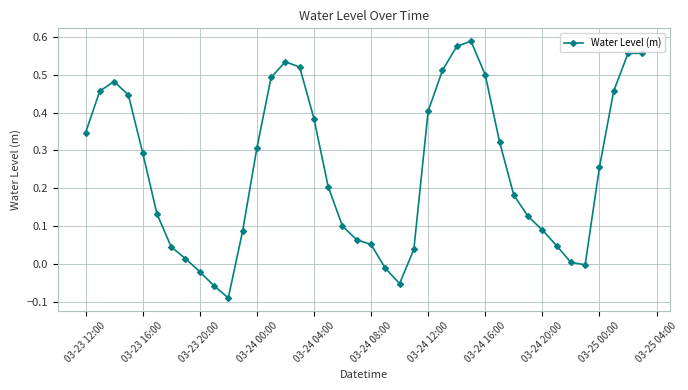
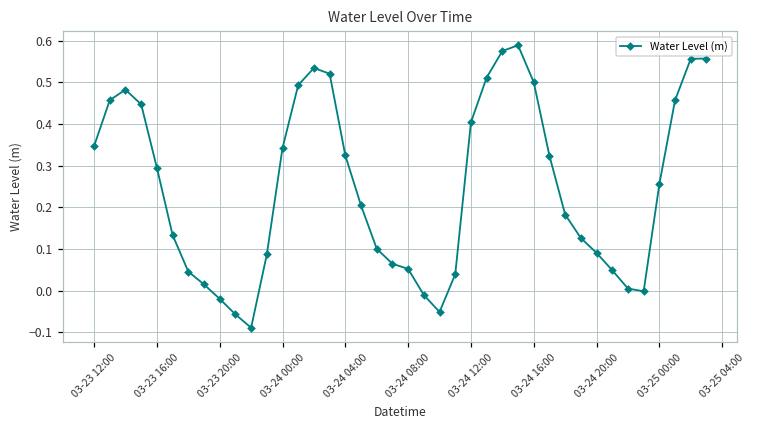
03-24 00:00: 0.31 -> 0.34
03-24 04:00: 0.38 -> 0.32
